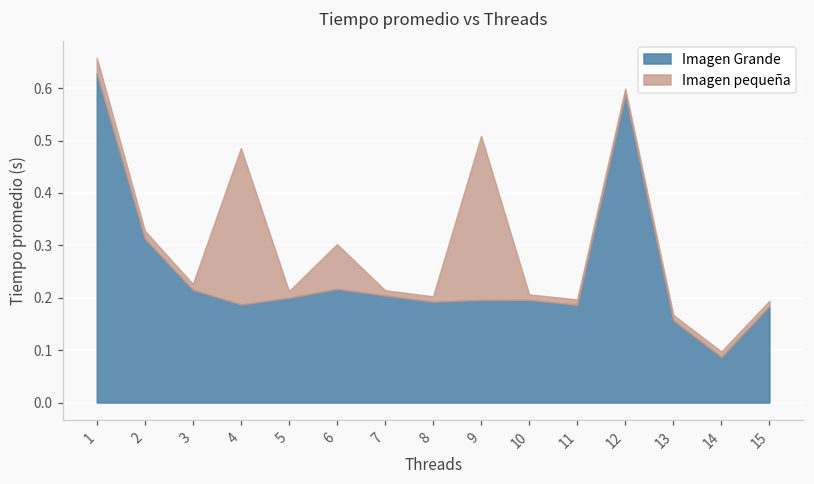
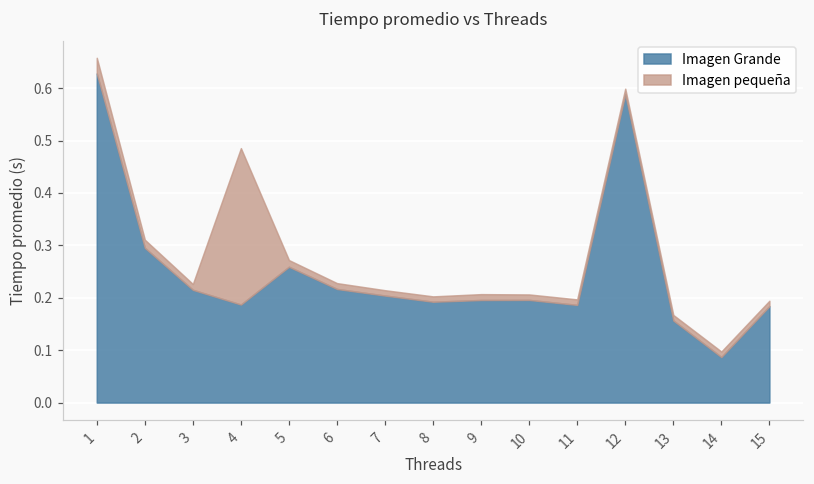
Imagen Grande, 2: 0.31 -> 0.30
Imagen Grande, 5: 0.20 -> 0.26
Imagen pequeña, 6: 0.09 -> 0.01
Imagen pequeña, 9: 0.31 -> 0.01
